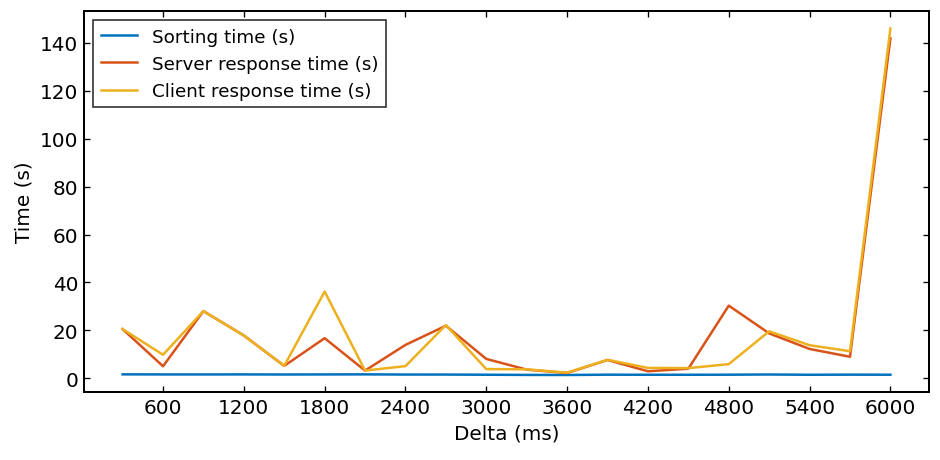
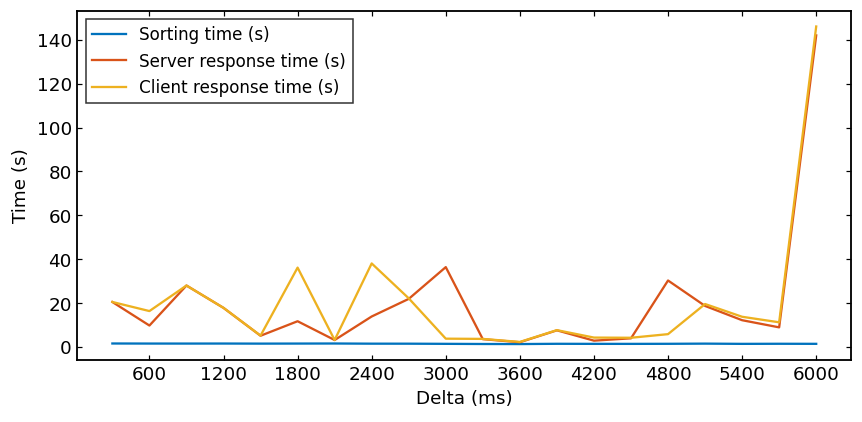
Server response time (s), 600: 5 -> 10
Client response time (s), 600: 10 -> 16
Server response time (s), 1800: 17 -> 12
Client response time (s), 2400: 5 -> 38
Server response time (s), 3000: 8 -> 36
